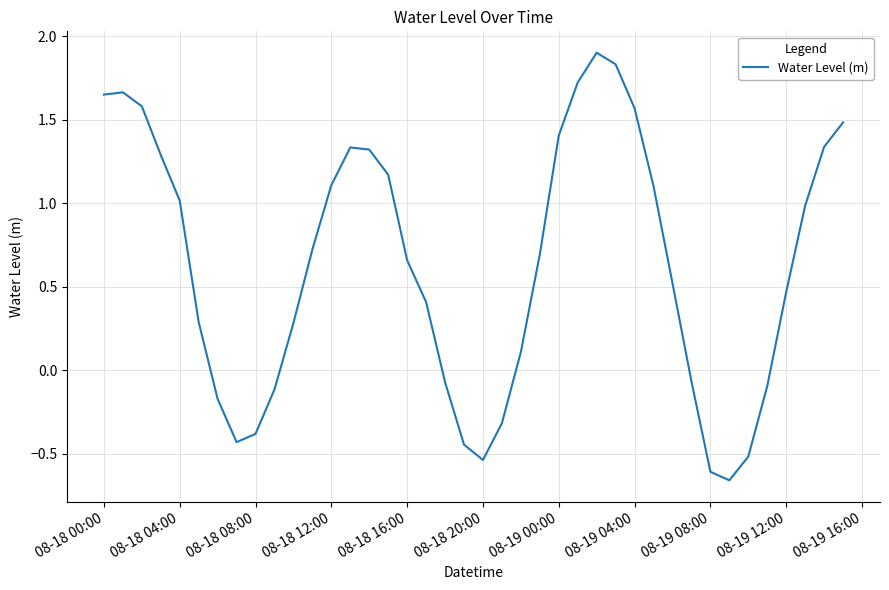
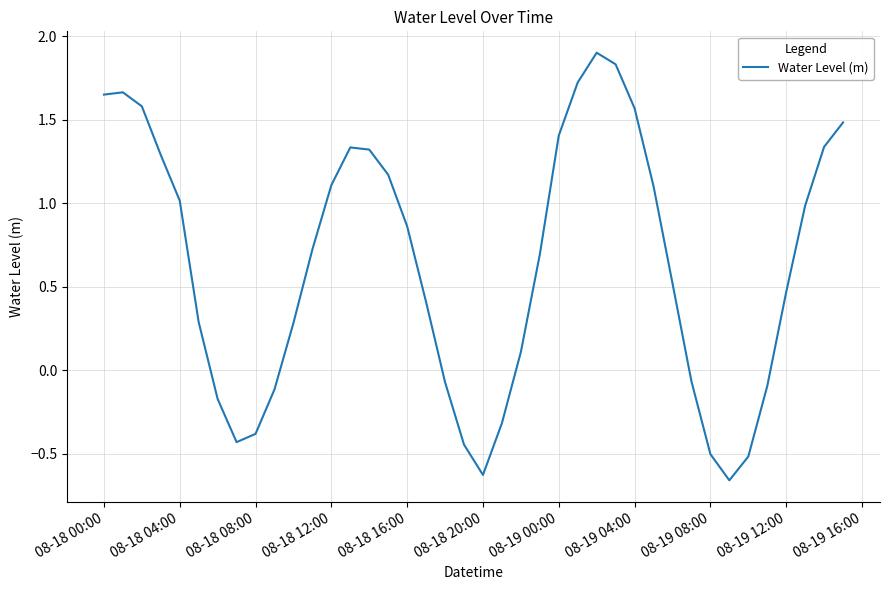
08-18 16:00: 0.66 -> 0.86
08-18 20:00: -0.54 -> -0.63
08-19 08:00: -0.61 -> -0.50
